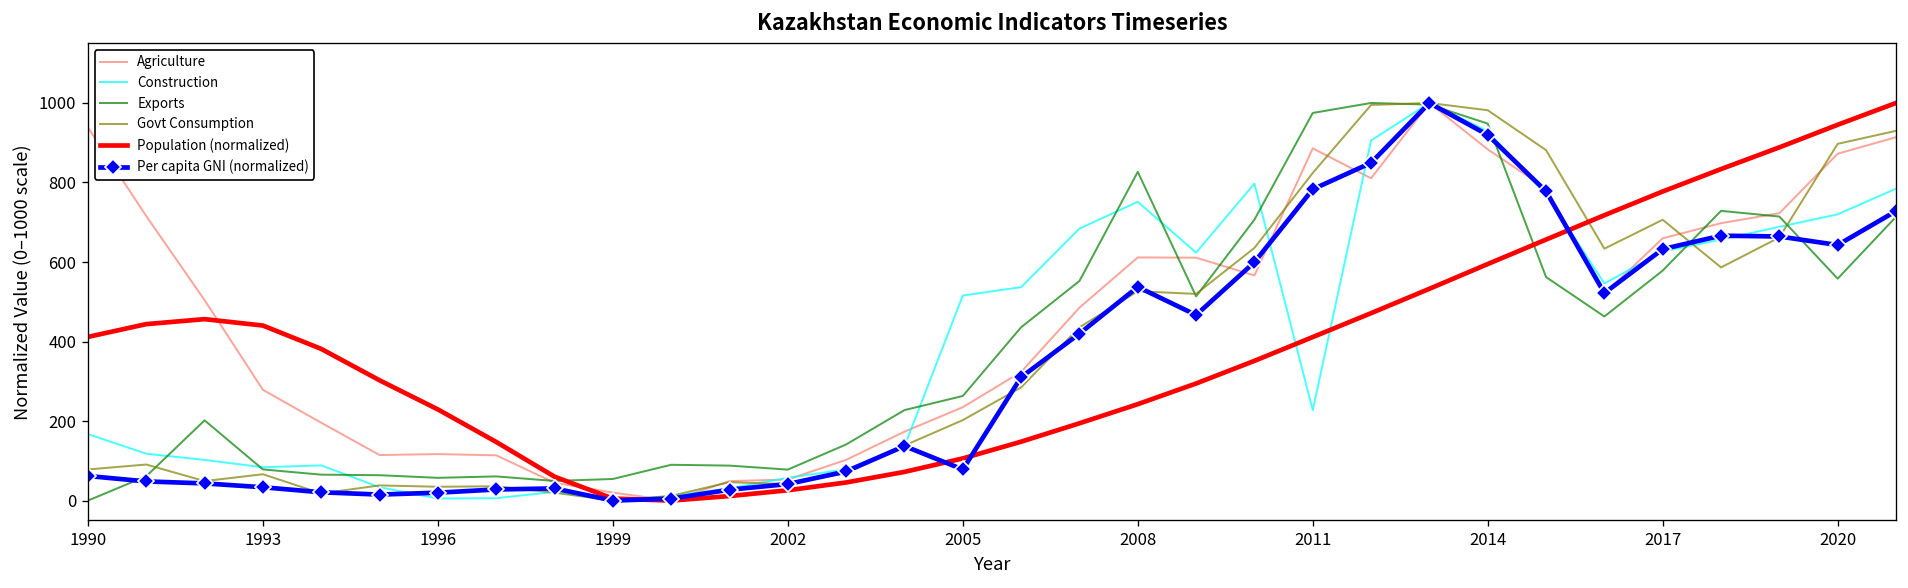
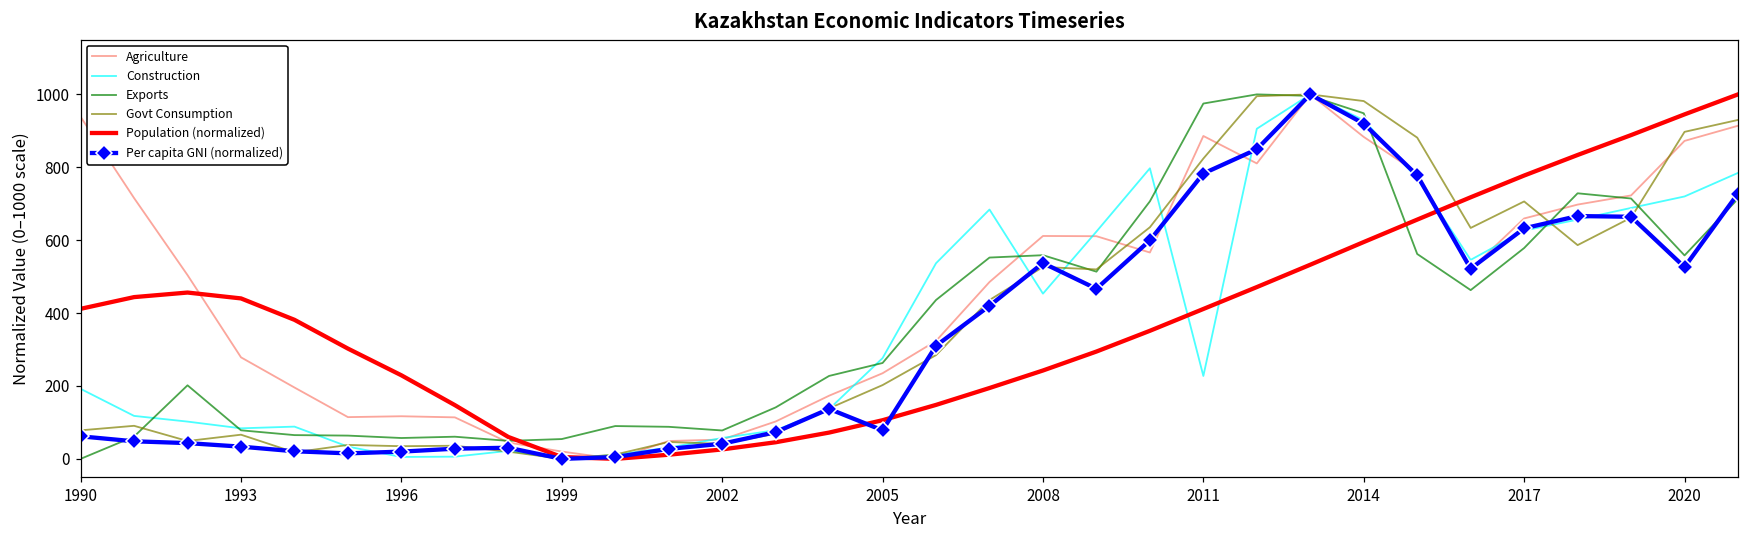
Construction, 1990: 170 -> 190
Construction, 2005: 520 -> 280
Construction, 2008: 750 -> 450
Exports, 2008: 830 -> 560
Per capita GNI (normalized), 2020: 640 -> 530
